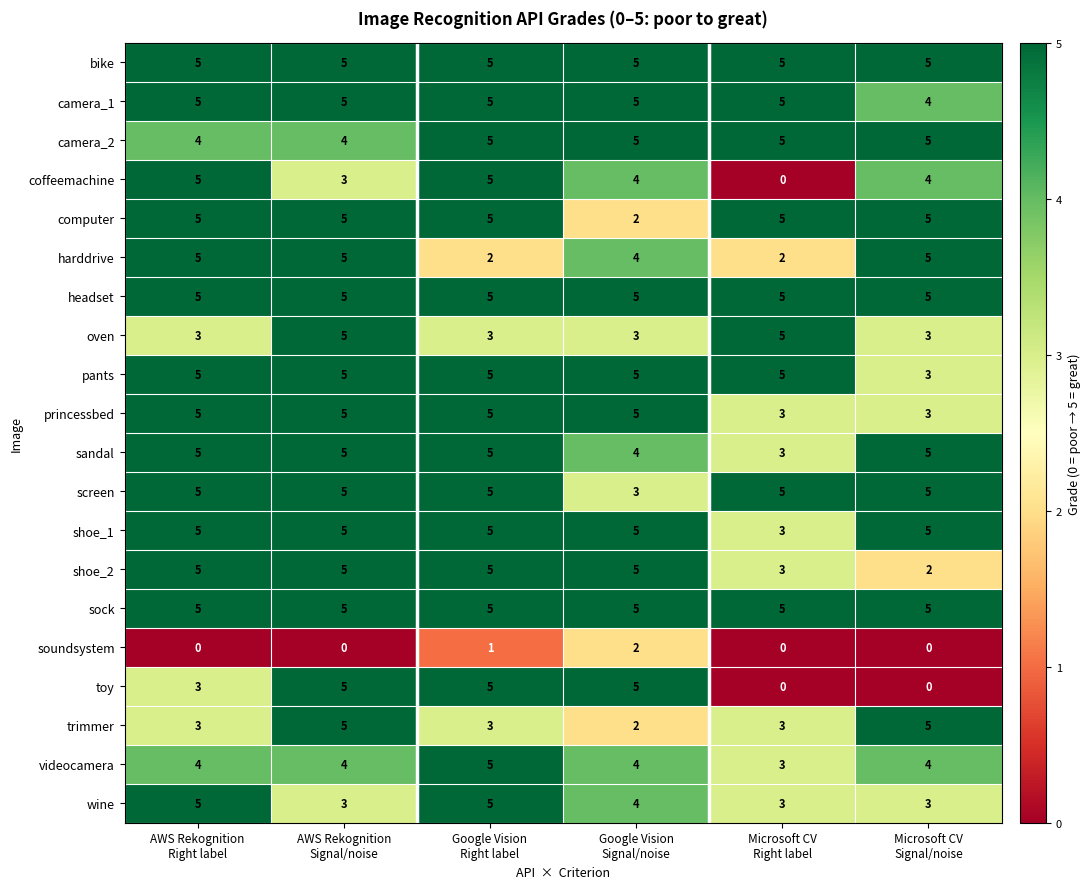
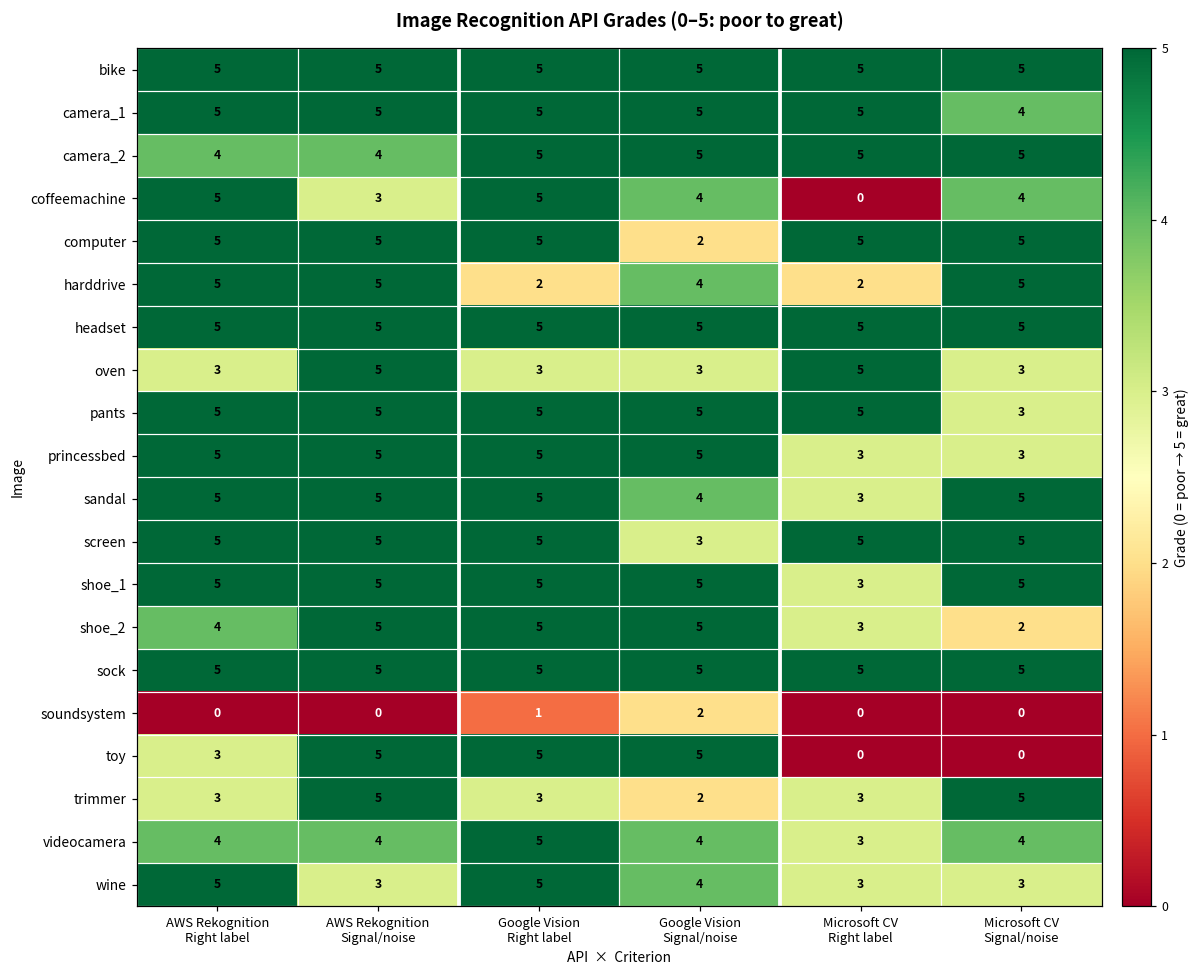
shoe_2, AWS Rekognition Right label: 5 -> 4
